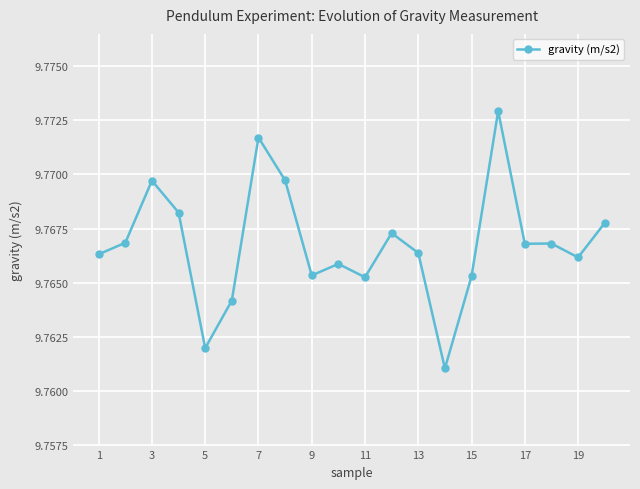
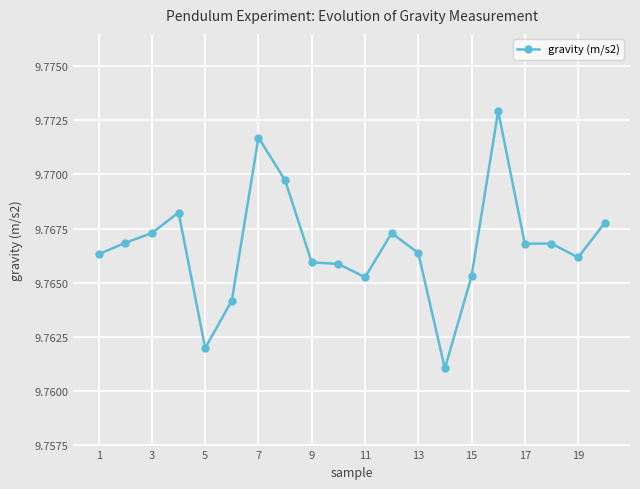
3: 9.7697 -> 9.7673
9: 9.7653 -> 9.7659
